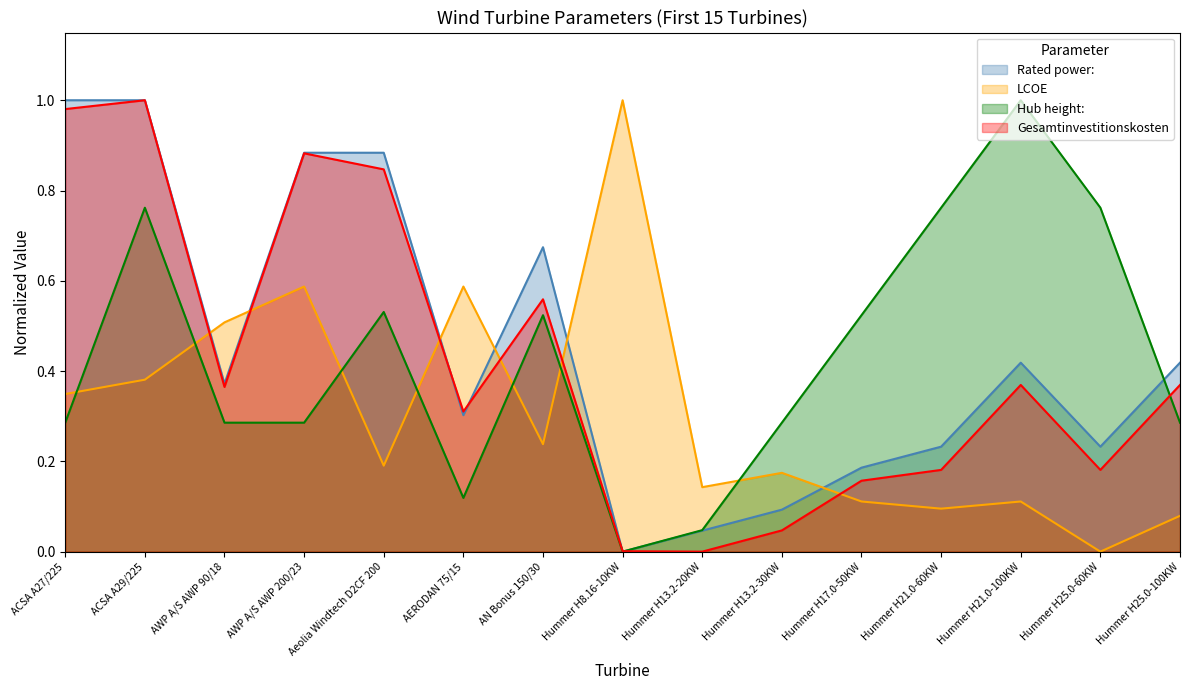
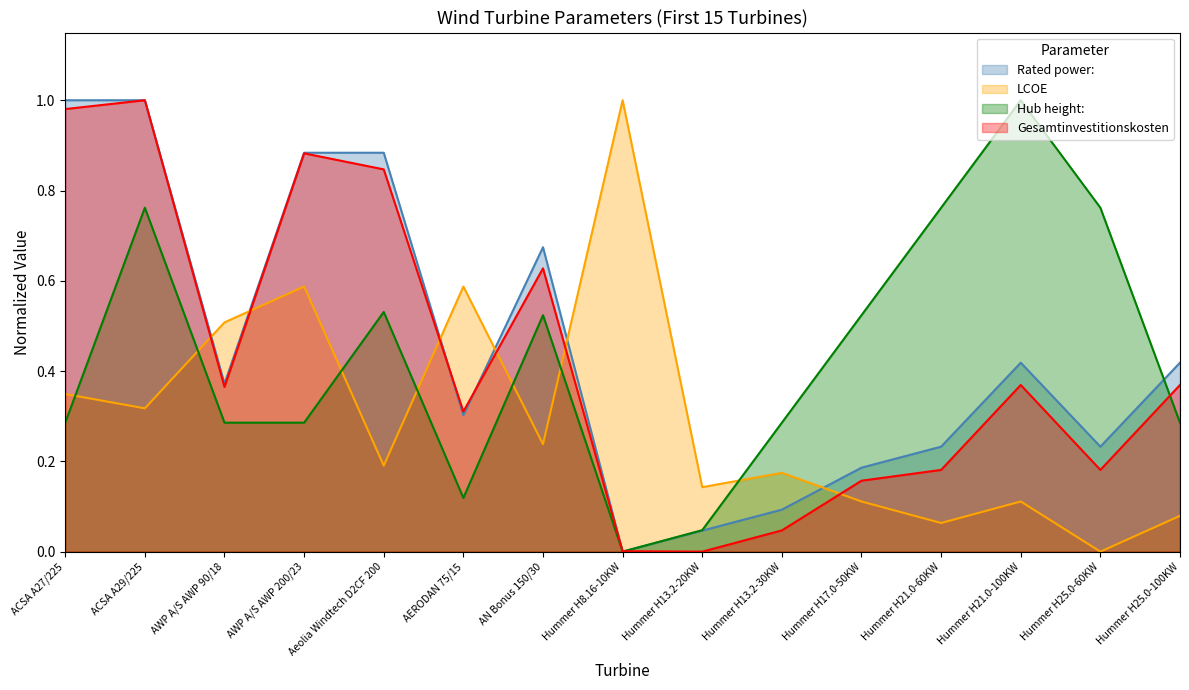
LCOE, ACSA A29/225: 0.38 -> 0.32
Gesamtinvestitionskosten, AN Bonus 150/30: 0.56 -> 0.63
LCOE, Hummer H21.0-60KW: 0.10 -> 0.06
